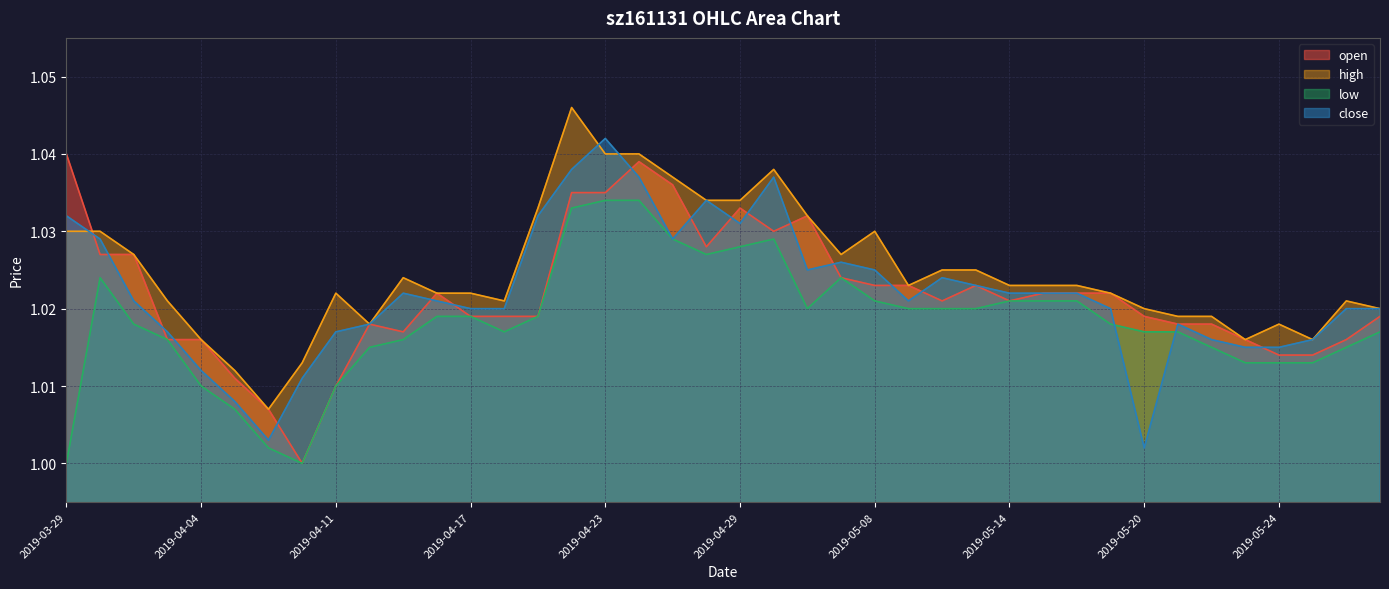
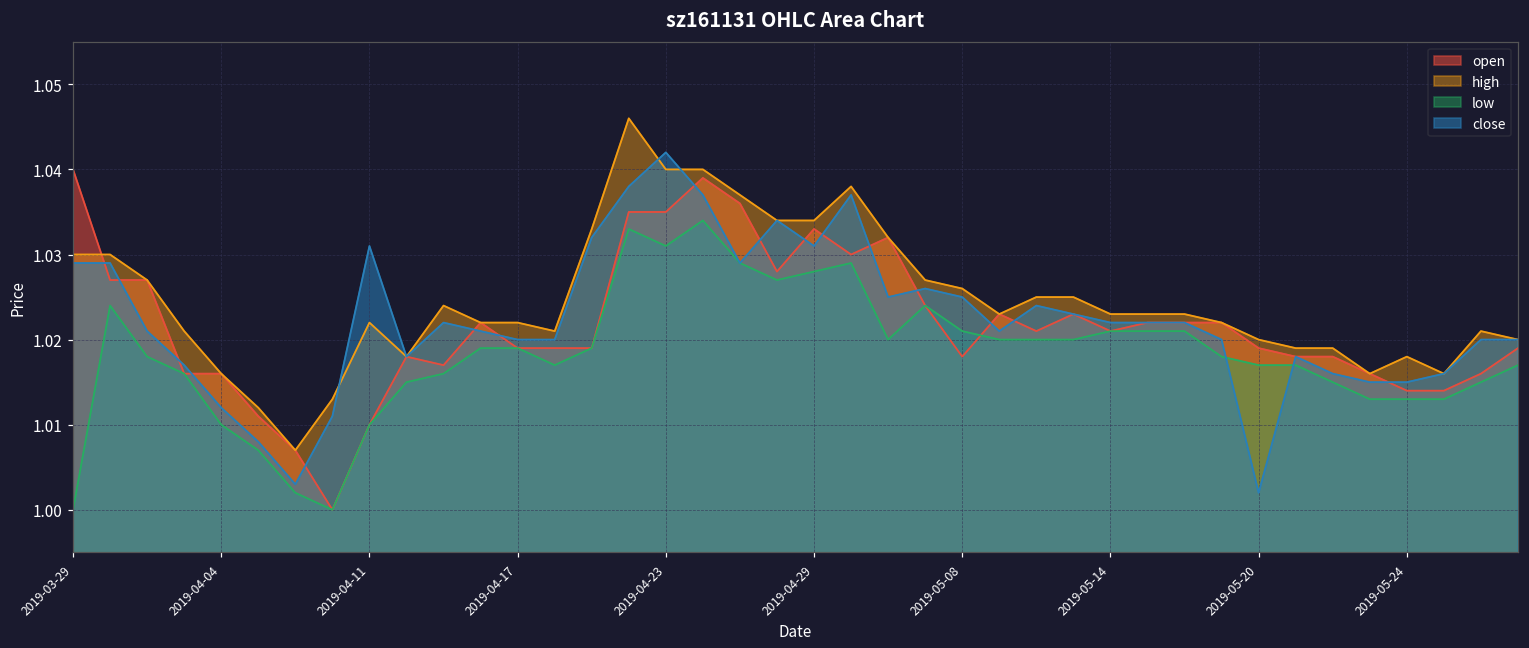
close, 2019-03-29: 1.032 -> 1.029
close, 2019-04-11: 1.017 -> 1.031
low, 2019-04-23: 1.034 -> 1.031
open, 2019-05-08: 1.023 -> 1.018
high, 2019-05-08: 1.030 -> 1.026
